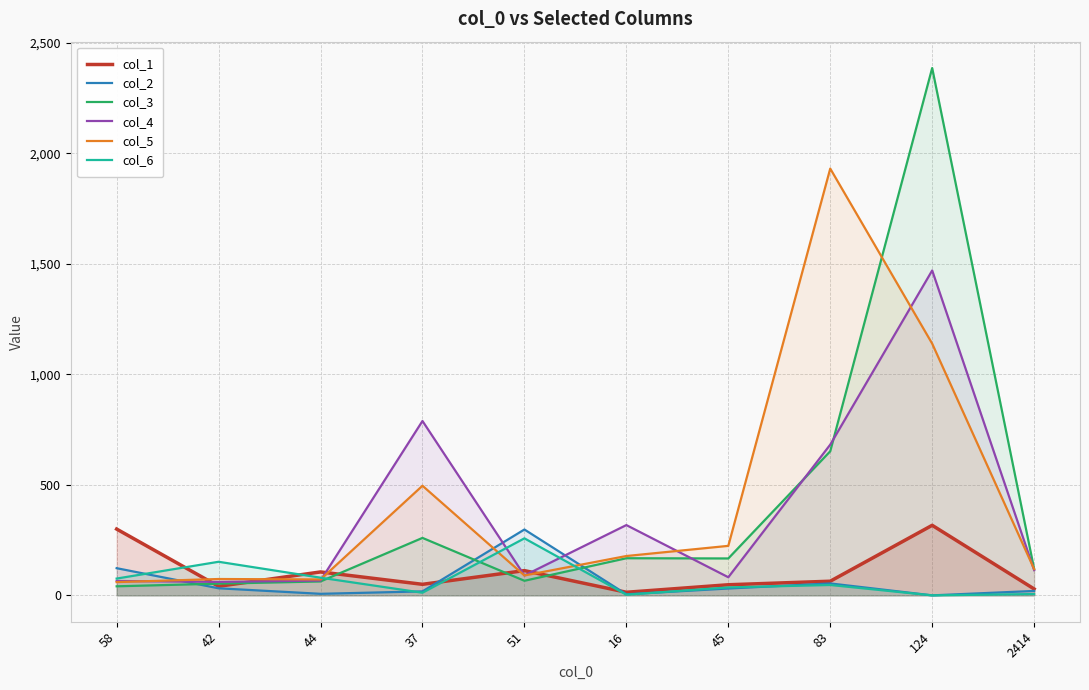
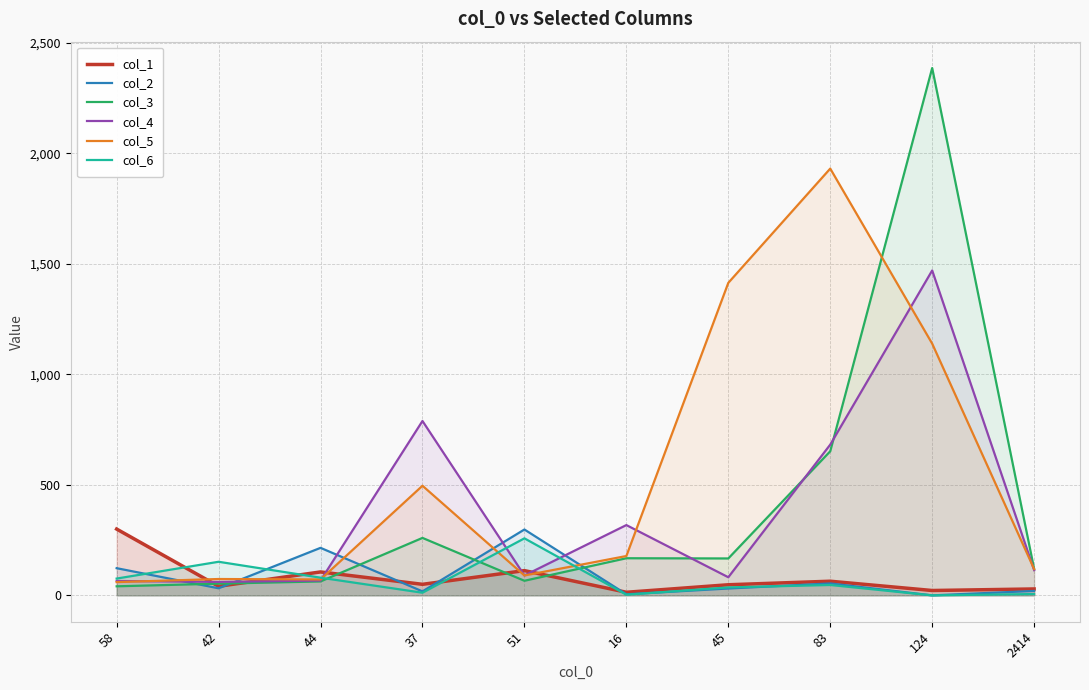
col_2, 44: 10 -> 220
col_5, 45: 220 -> 1,410
col_1, 124: 320 -> 20
